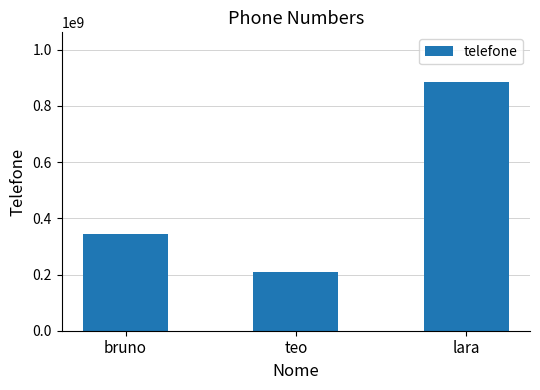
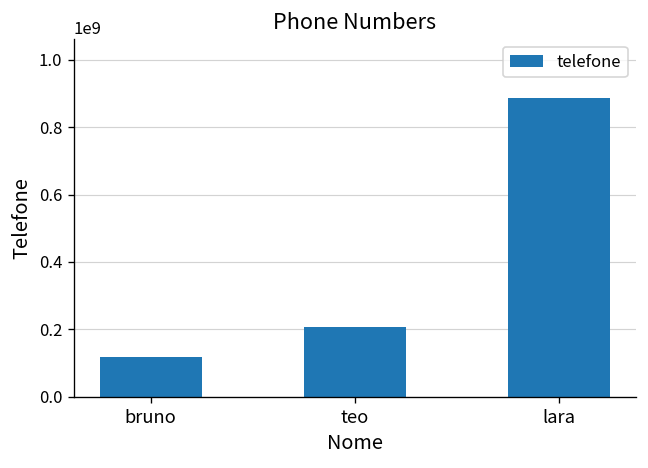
bruno: 340000000 -> 120000000
